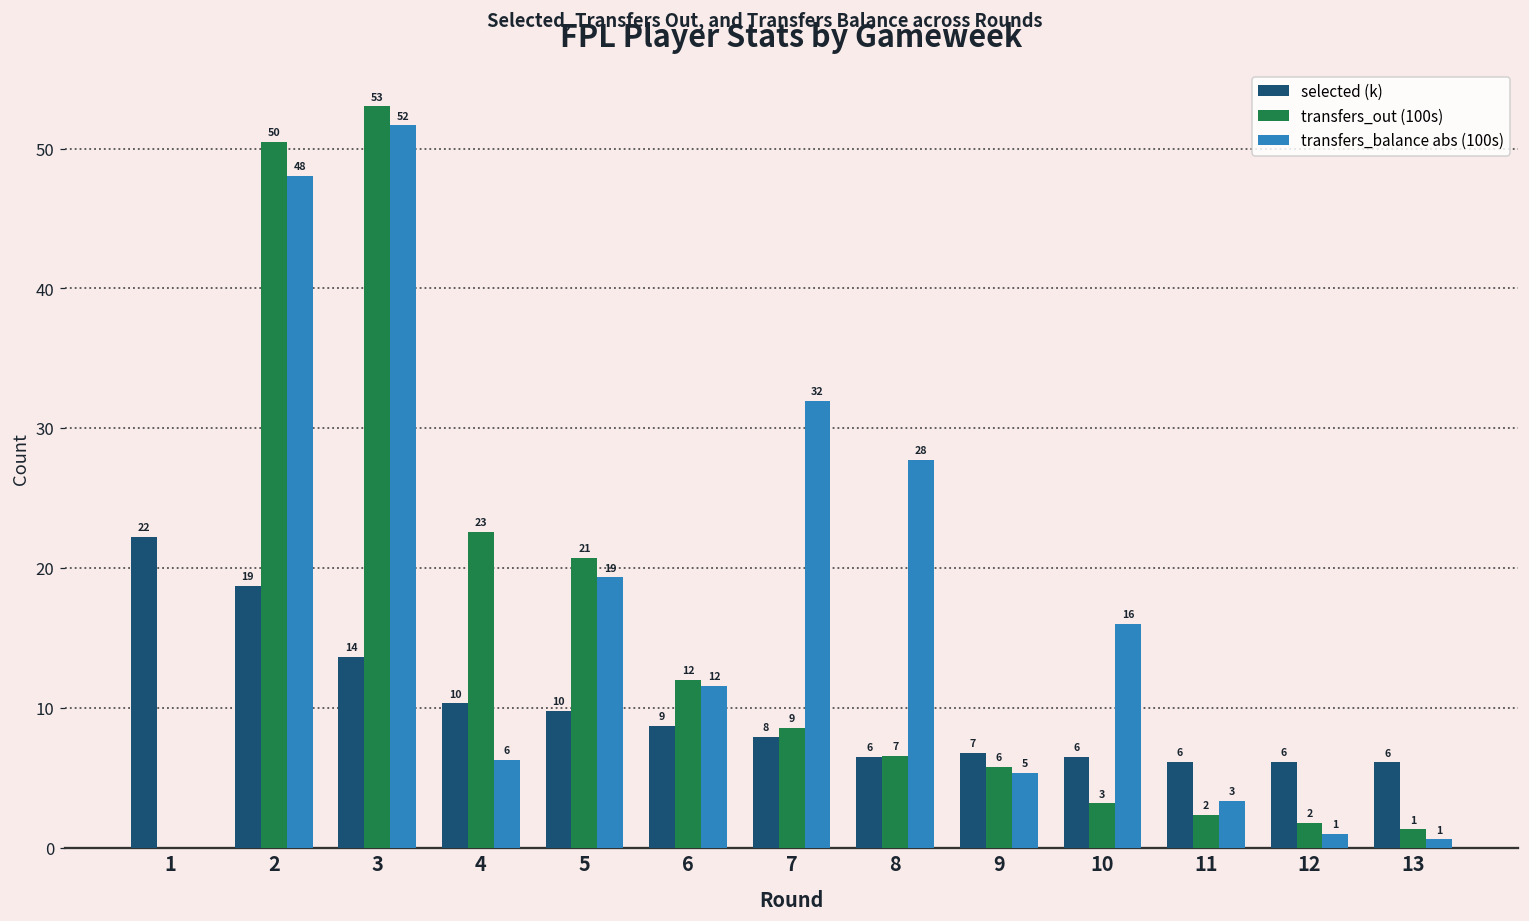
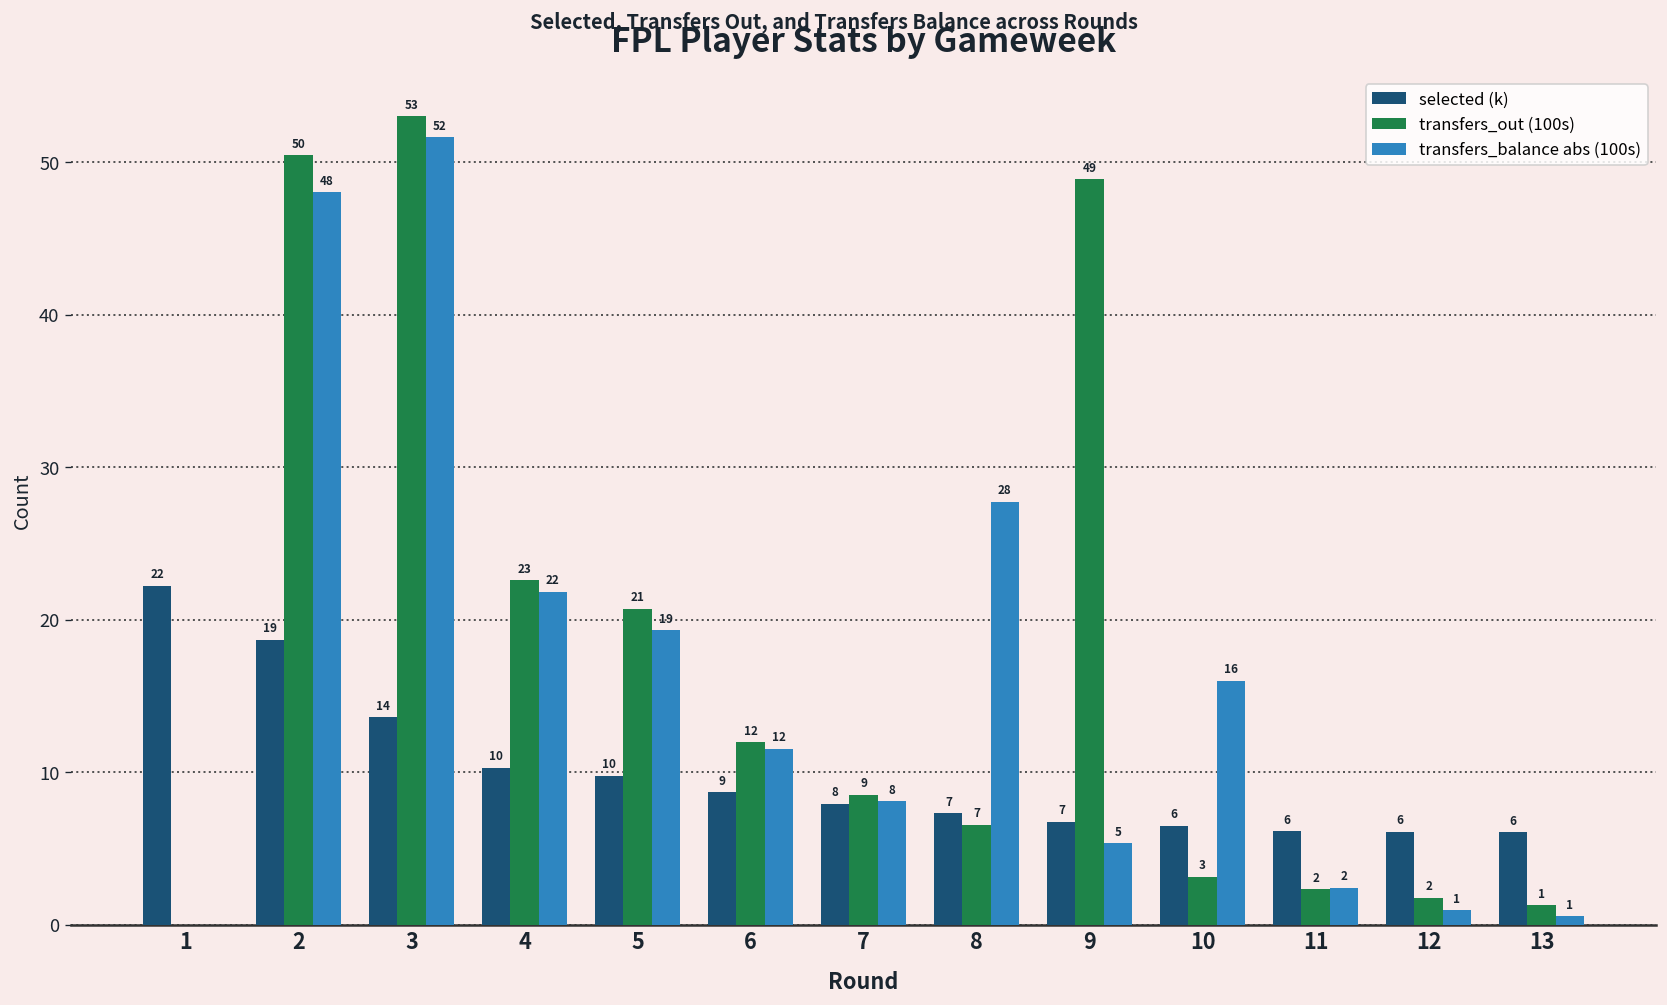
transfers_balance abs (100s), 4: 6 -> 22
transfers_balance abs (100s), 7: 32 -> 8
selected (k), 8: 6 -> 7
transfers_out (100s), 9: 6 -> 49
transfers_balance abs (100s), 11: 3 -> 2
